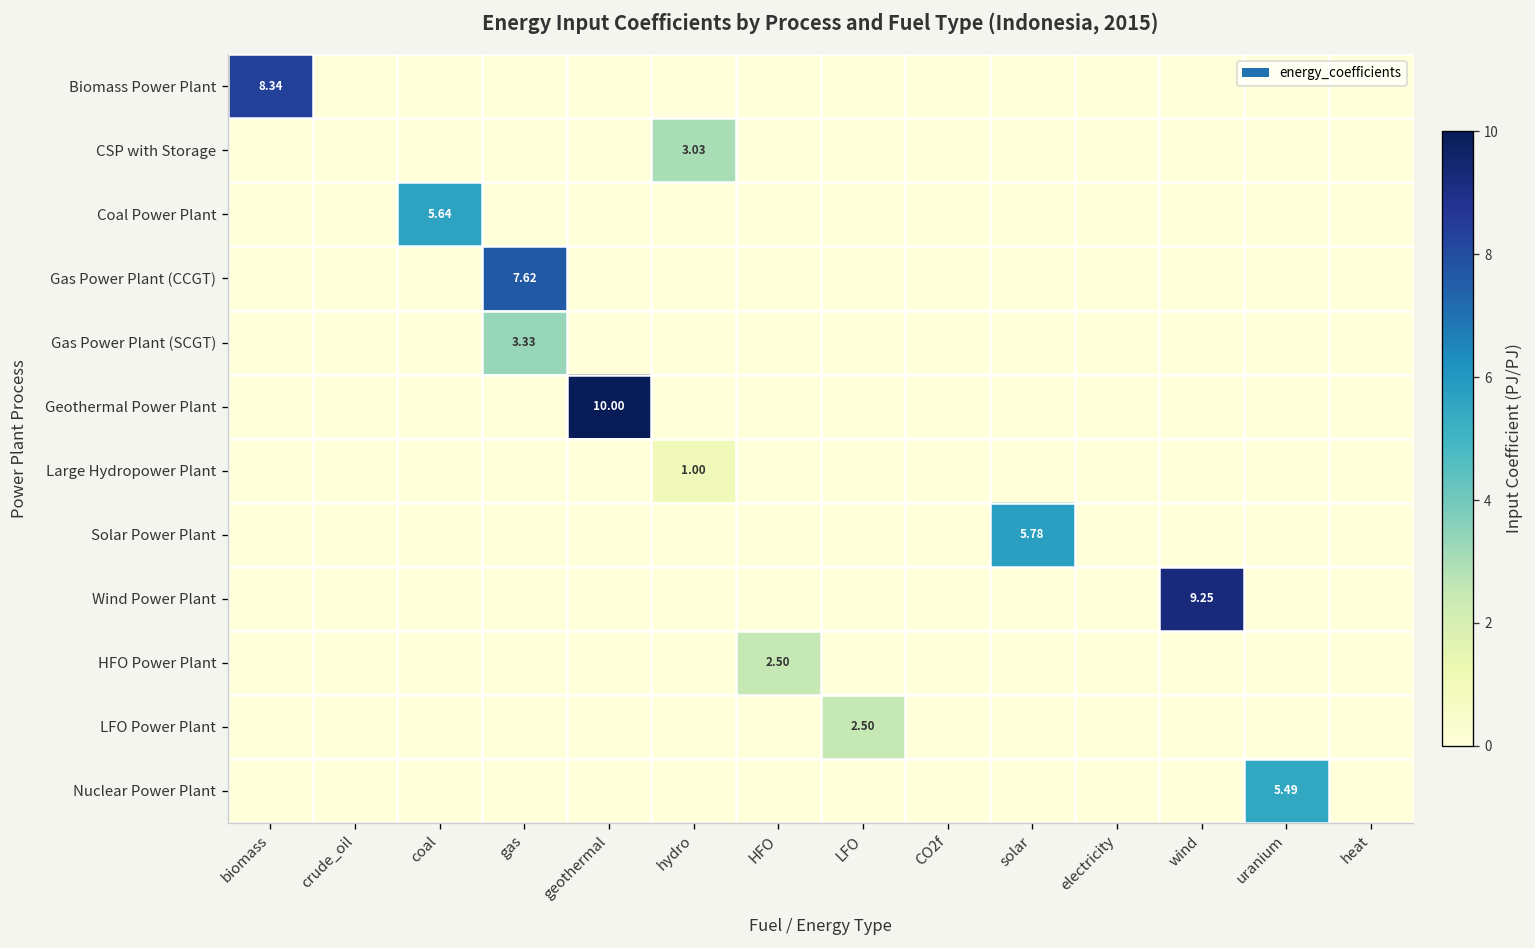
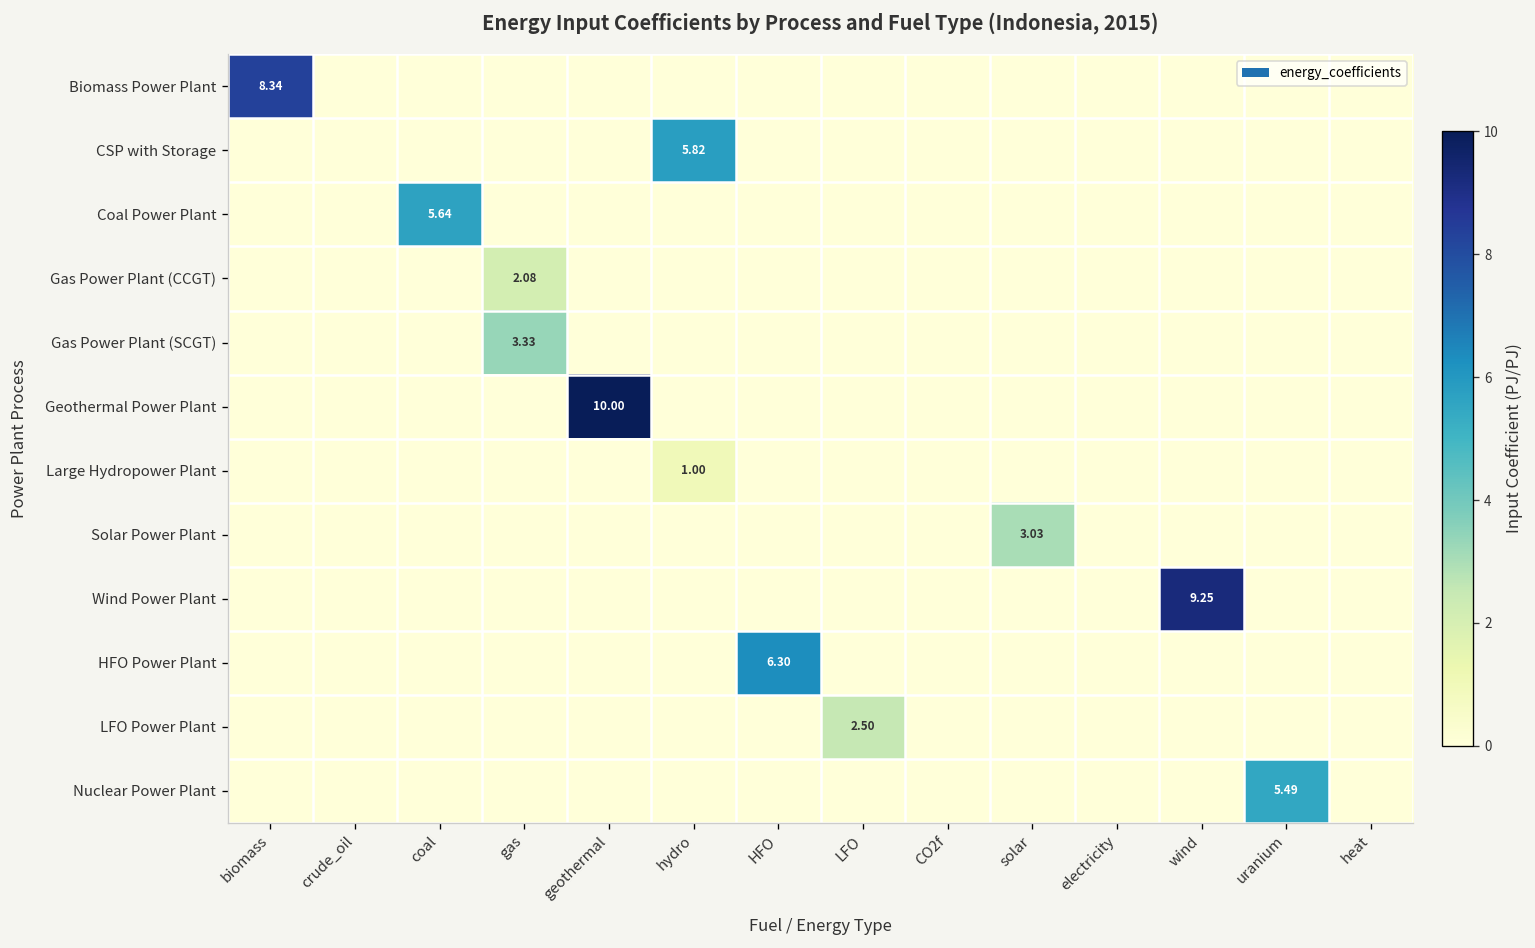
CSP with Storage, hydro: 3.03 -> 5.82
Gas Power Plant (CCGT), gas: 7.62 -> 2.08
Solar Power Plant, solar: 5.78 -> 3.03
HFO Power Plant, HFO: 2.50 -> 6.30
